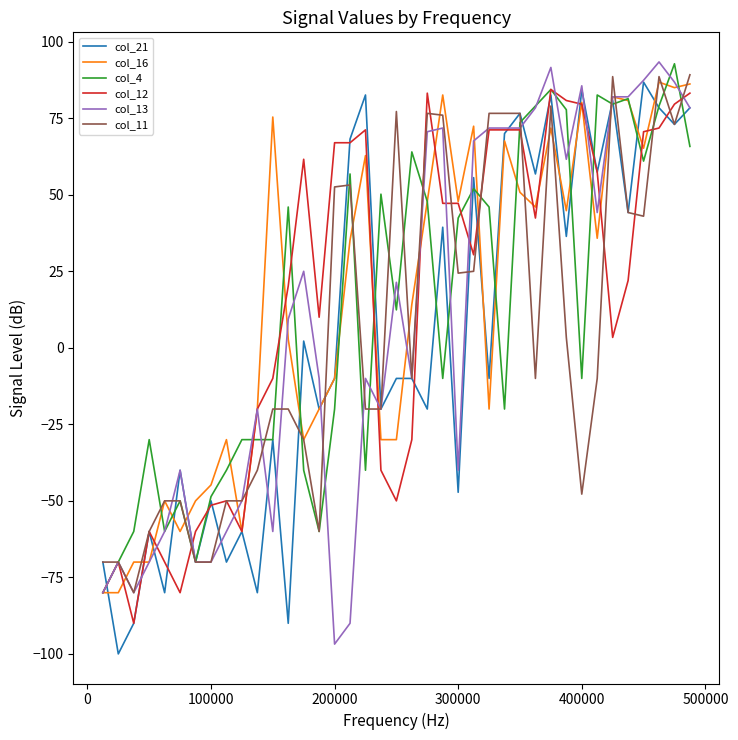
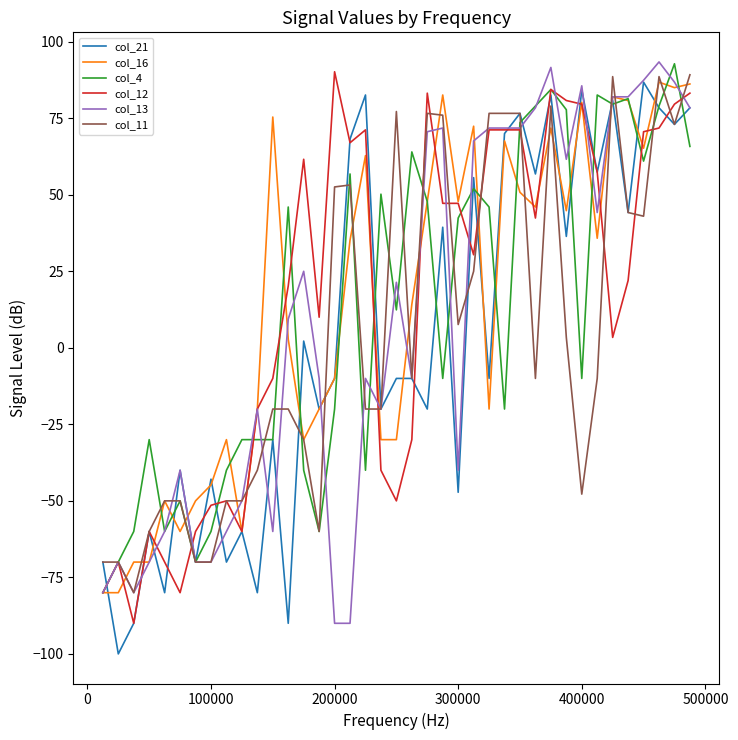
col_21, 100000: -50 -> -43
col_4, 100000: -49 -> -60
col_12, 200000: 67 -> 90
col_13, 200000: -97 -> -90
col_11, 300000: 24 -> 8
